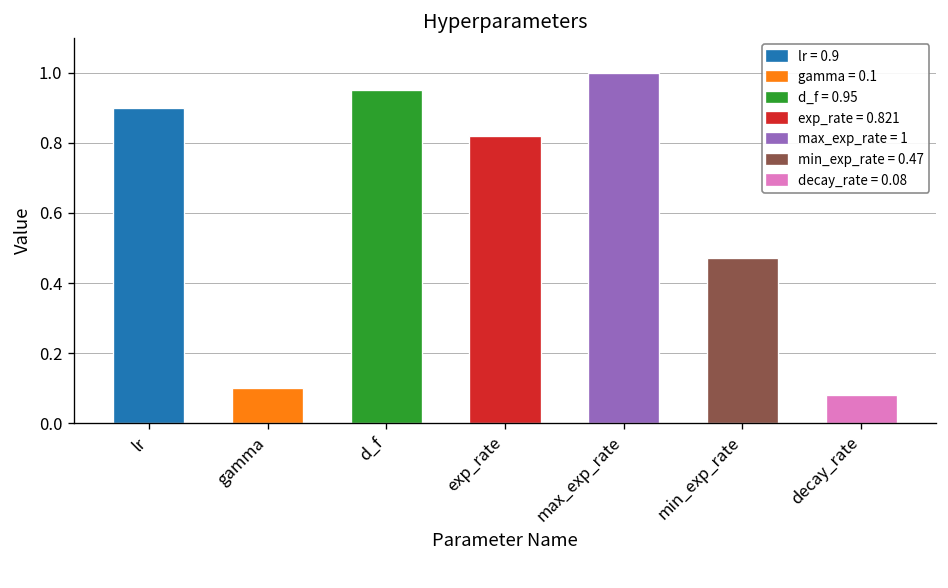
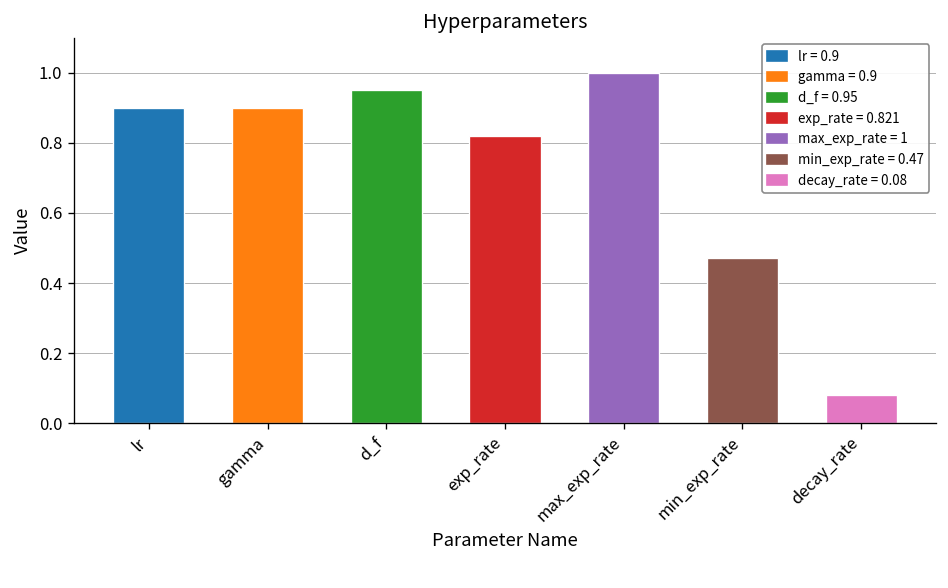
gamma: 0.1 -> 0.9
